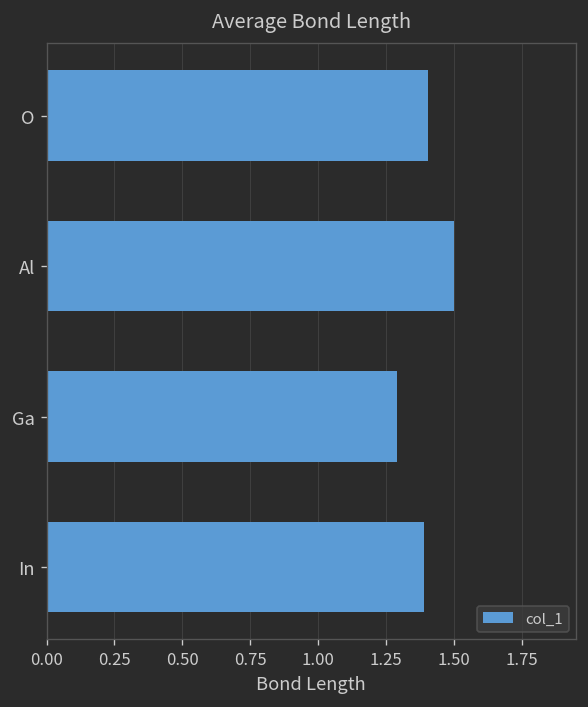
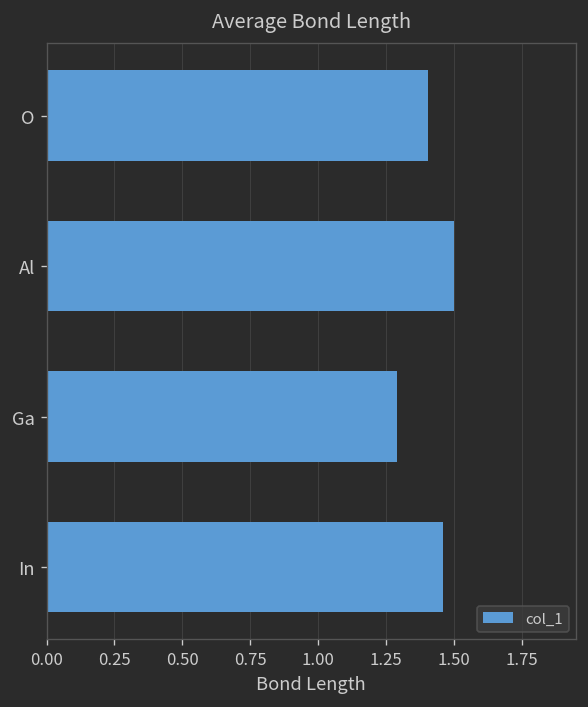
In: 1.39 -> 1.46
